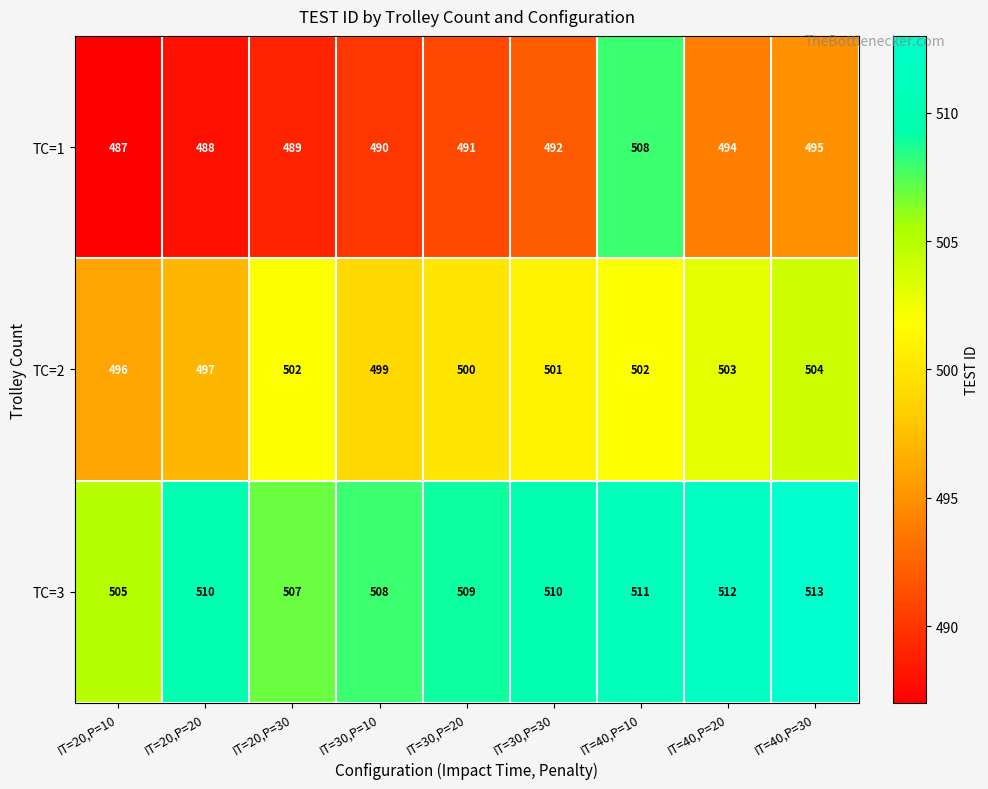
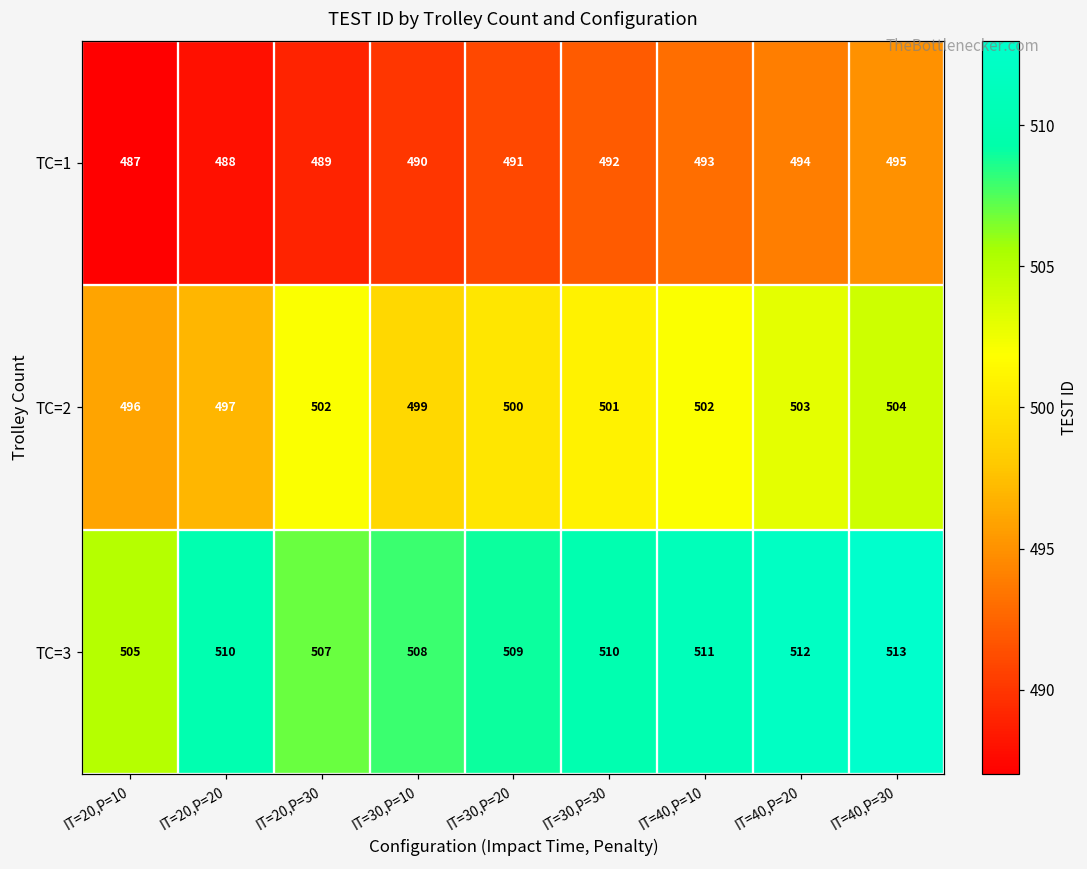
TC=1, IT=40,P=10: 508 -> 493
